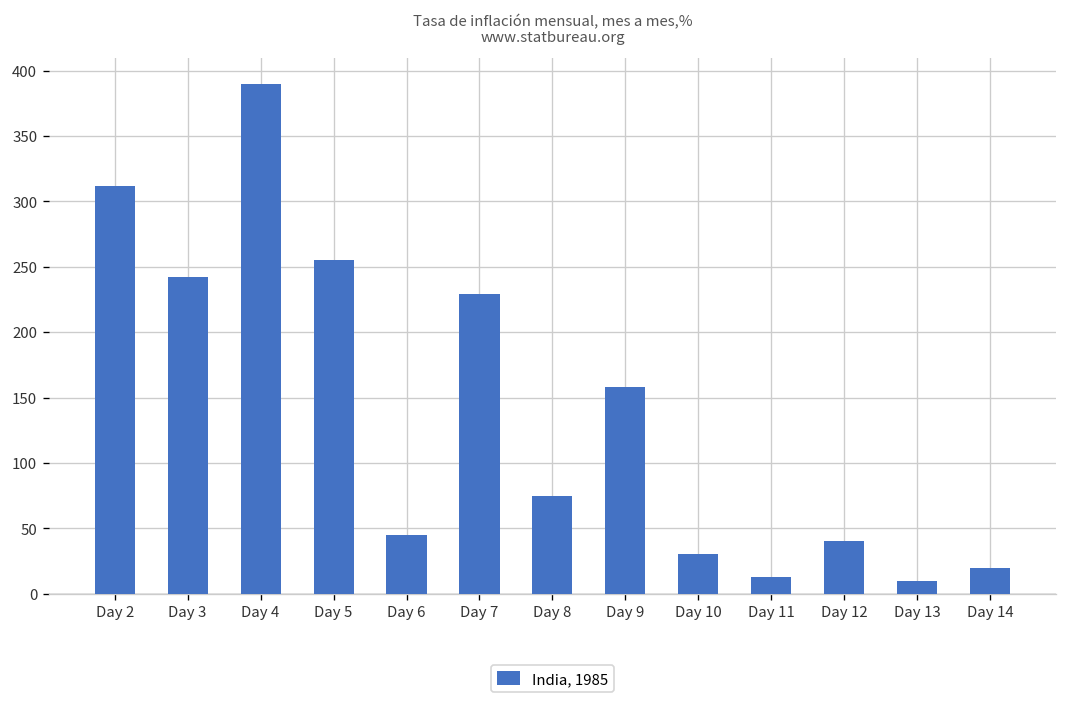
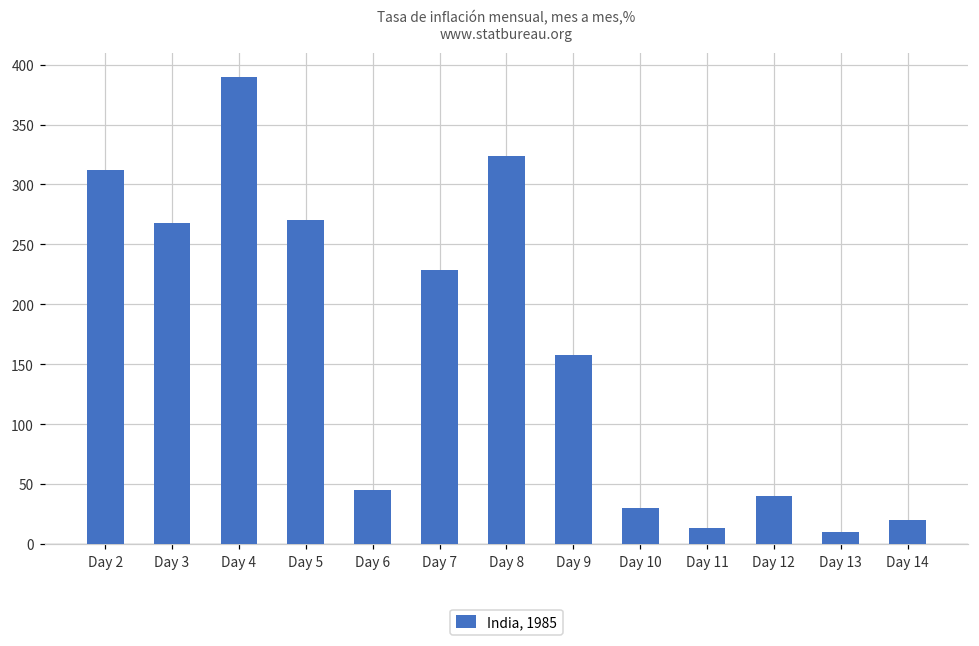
Day 3: 242 -> 268
Day 5: 255 -> 270
Day 8: 75 -> 324
